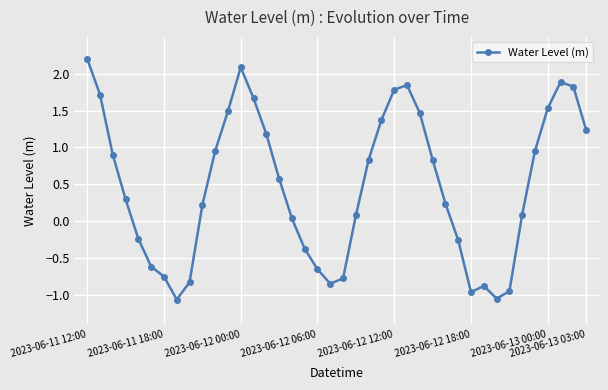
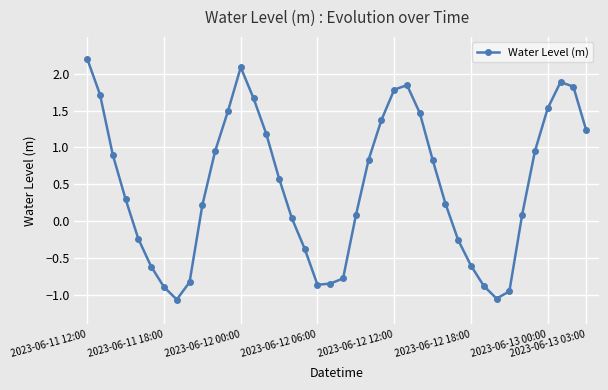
2023-06-11 18:00: -0.8 -> -0.9
2023-06-12 06:00: -0.7 -> -0.9
2023-06-12 18:00: -1.0 -> -0.6
